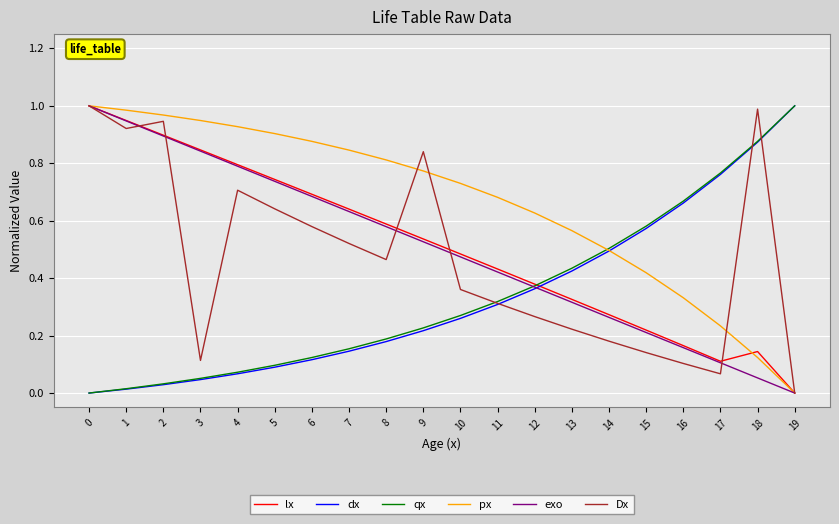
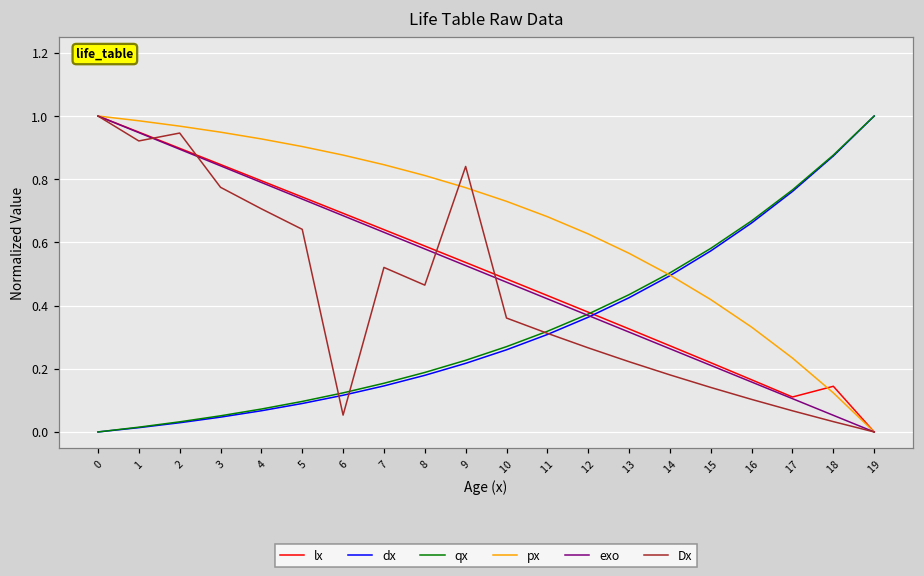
Dx, 3: 0.11 -> 0.77
Dx, 6: 0.58 -> 0.05
Dx, 18: 0.99 -> 0.03
